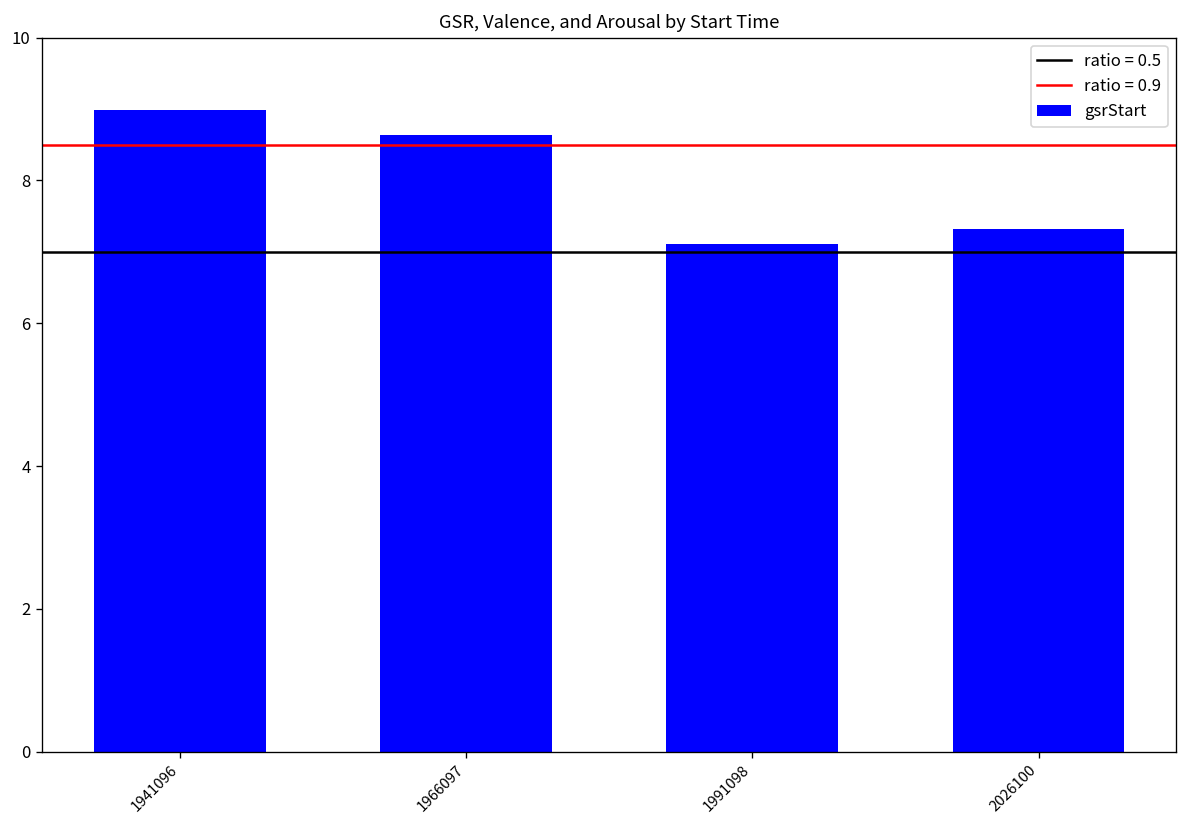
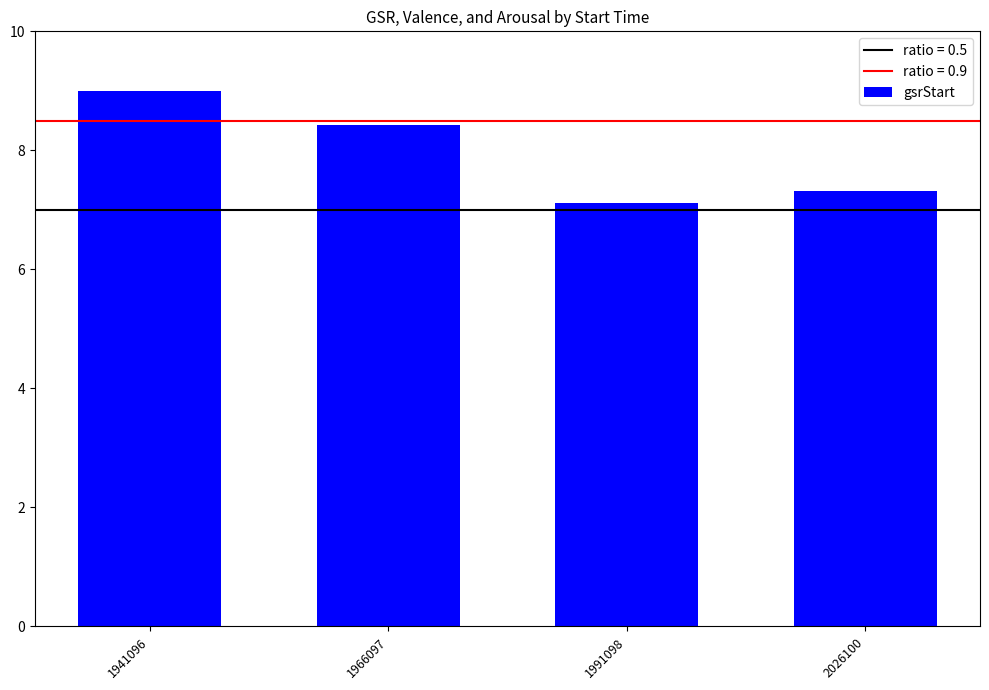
1966097: 8.6 -> 8.4
